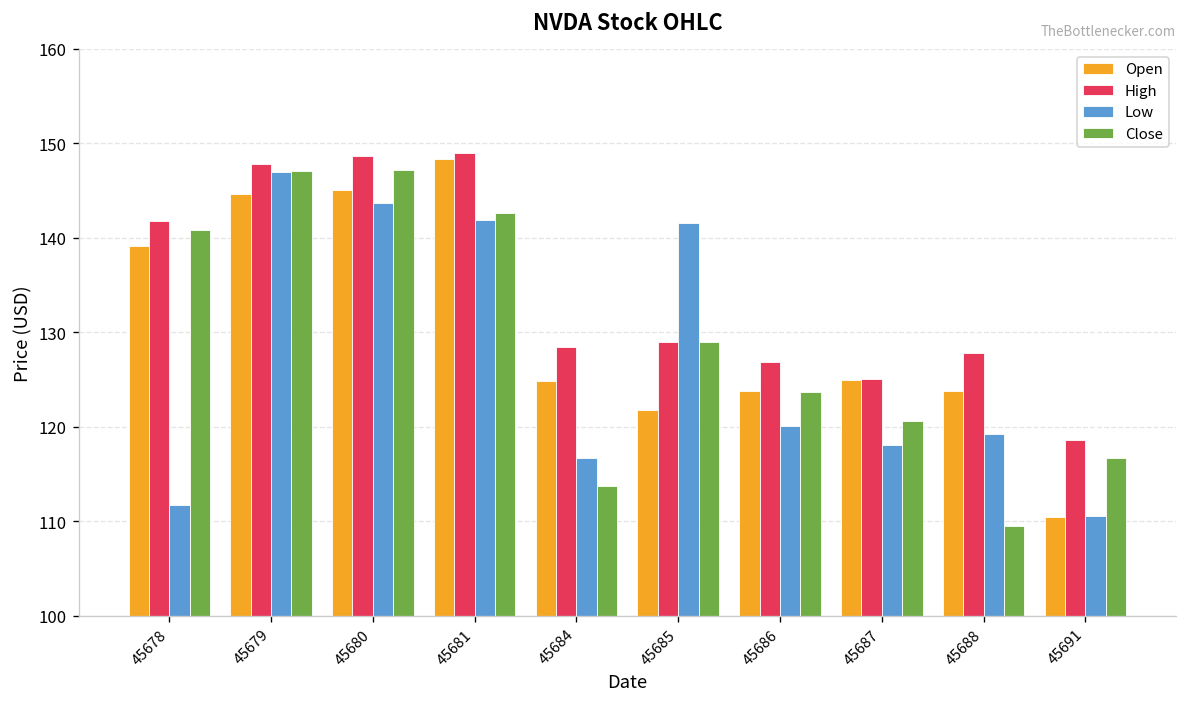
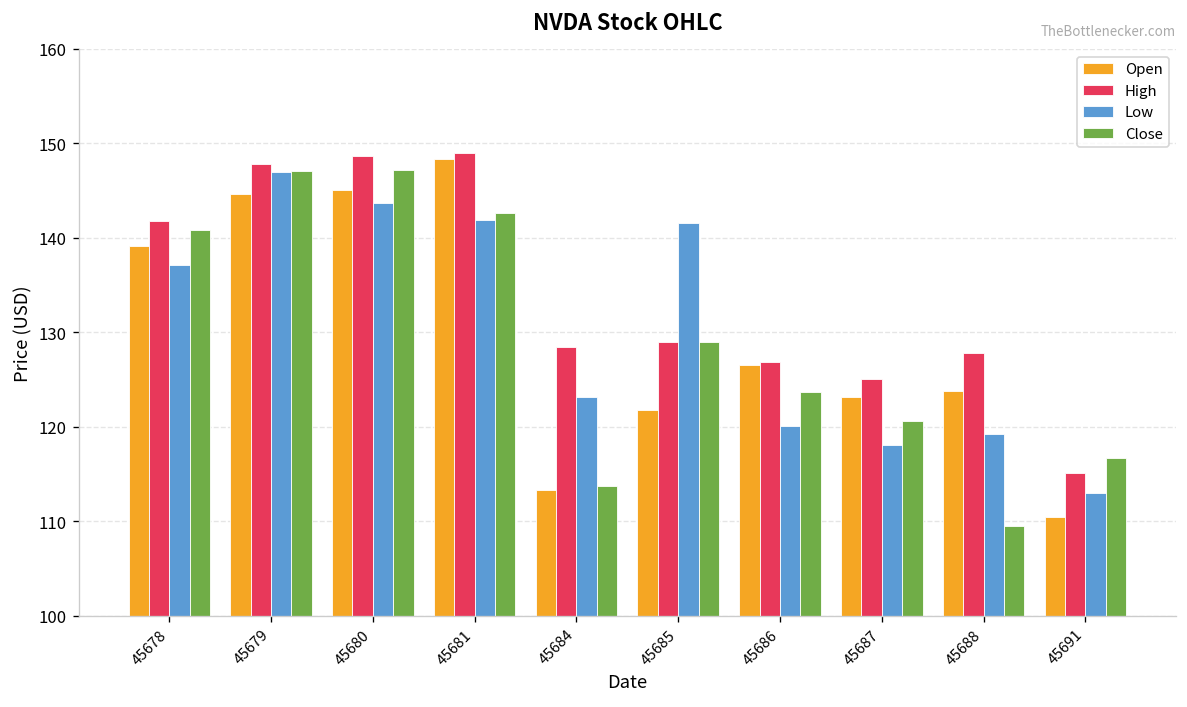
Low, 45678: 112 -> 137
Open, 45684: 125 -> 113
Low, 45684: 117 -> 123
Open, 45686: 124 -> 127
Open, 45687: 125 -> 123
High, 45691: 119 -> 115
Low, 45691: 111 -> 113
